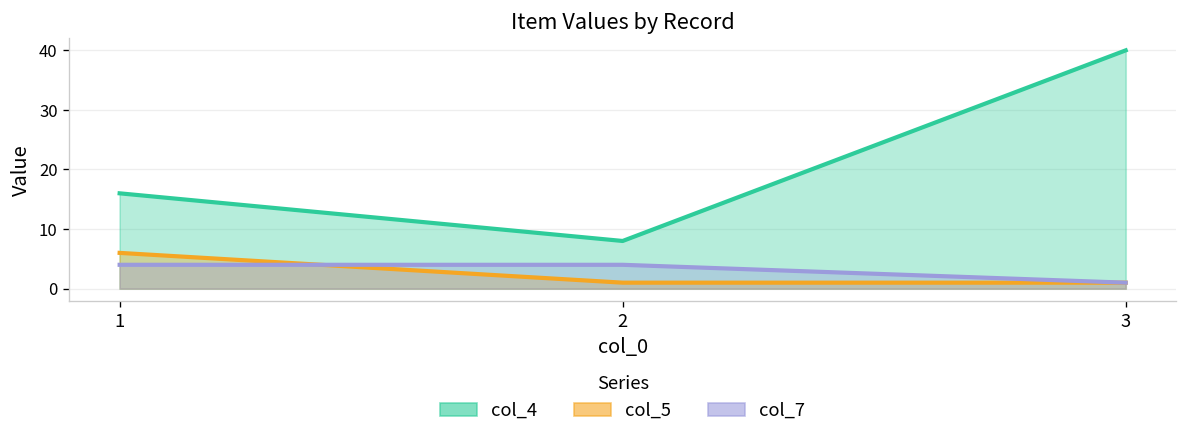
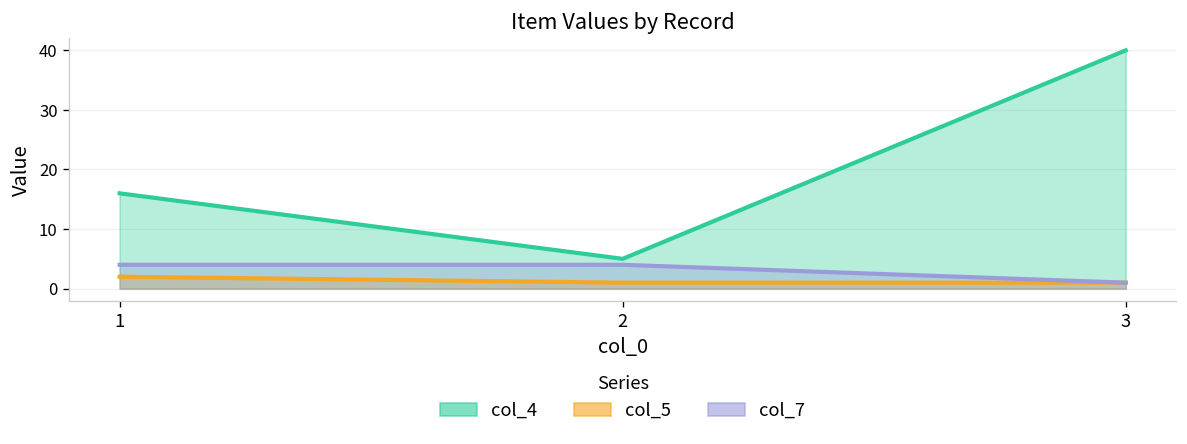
col_5, 1: 6 -> 2
col_4, 2: 8 -> 5
